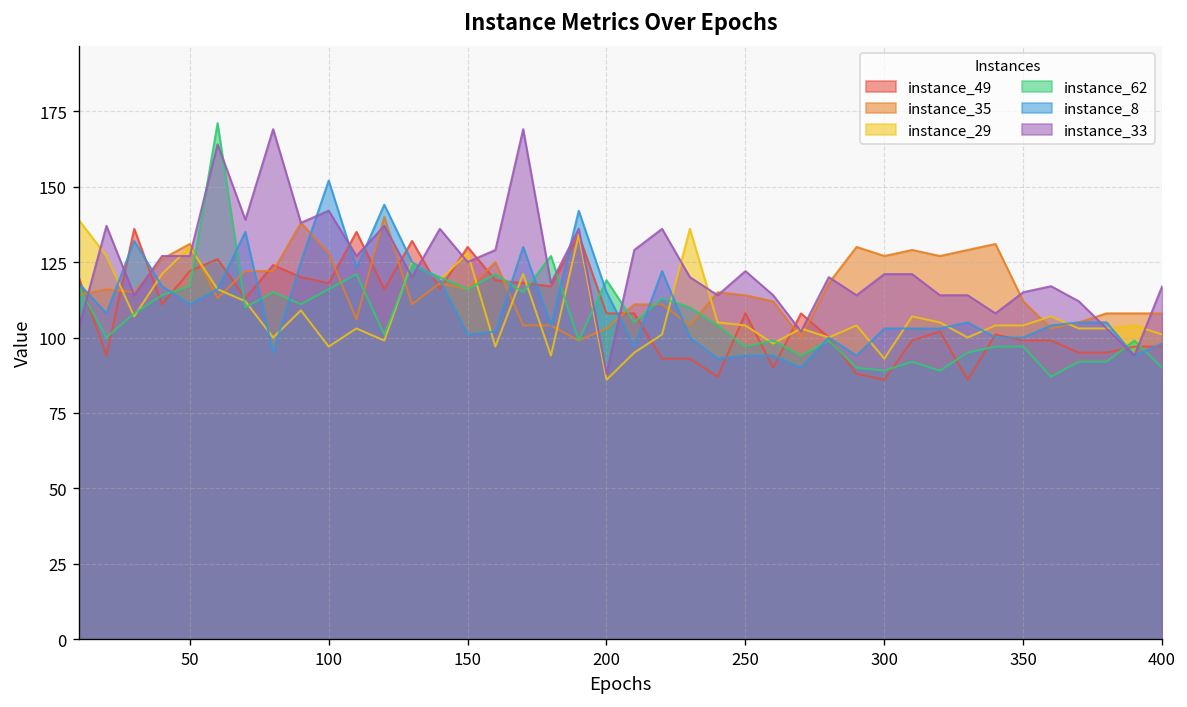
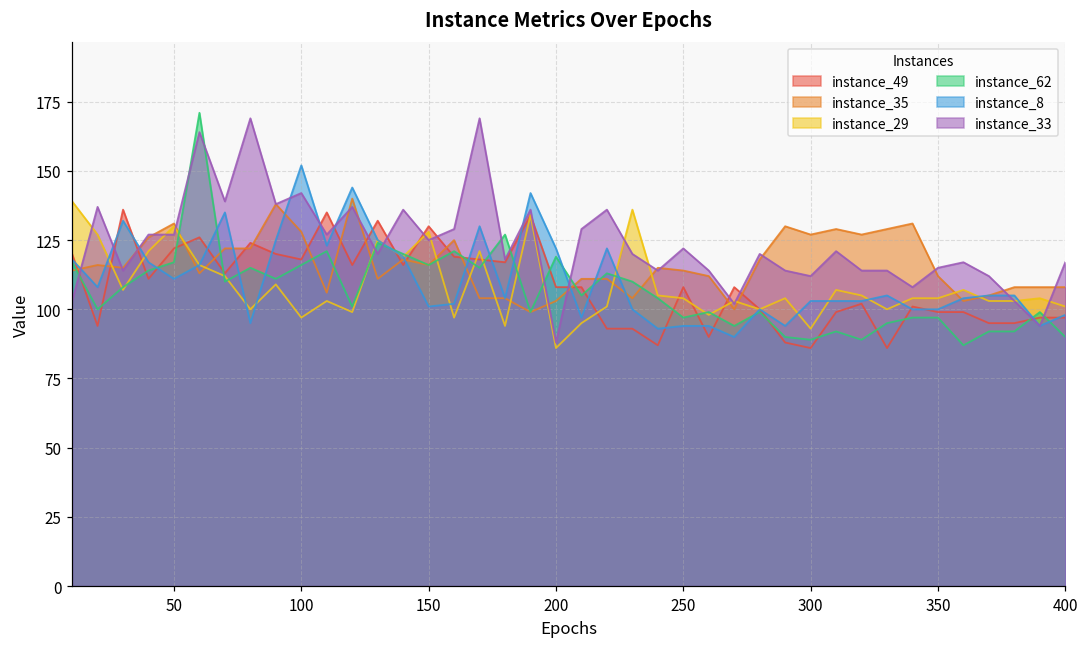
instance_8, 200: 115 -> 122
instance_33, 300: 121 -> 112
